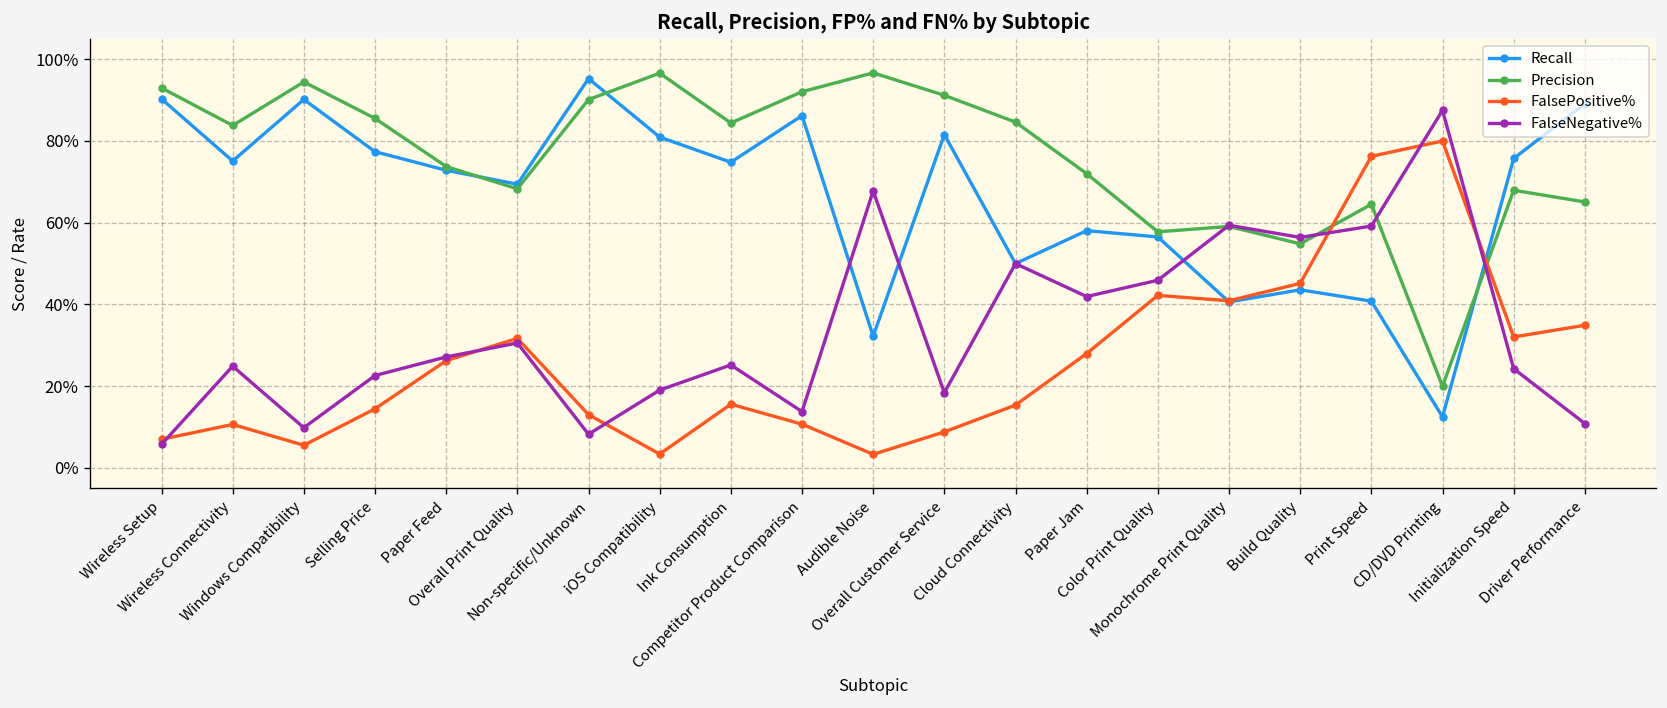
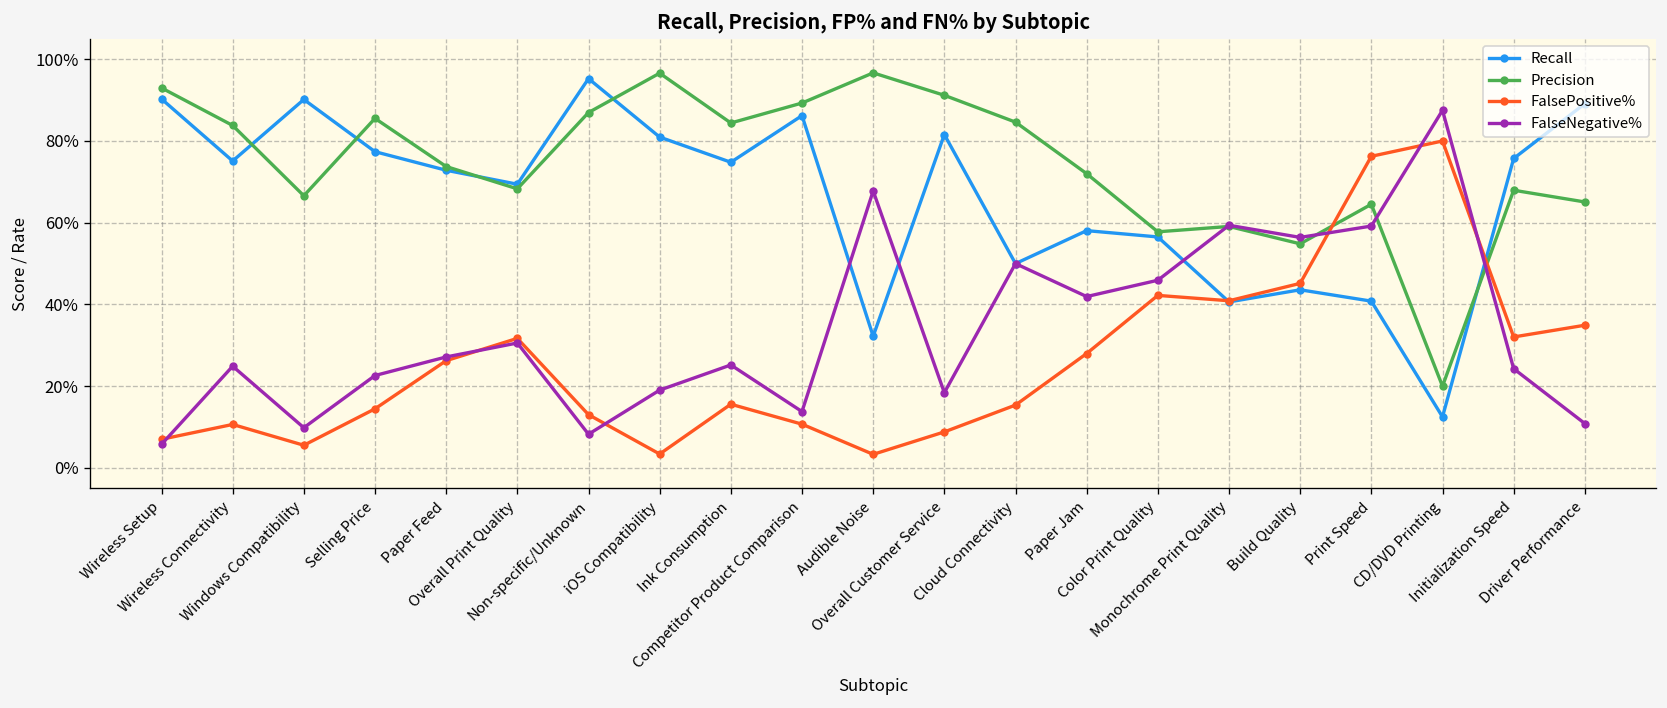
Precision, Windows Compatibility: 94% -> 67%
Precision, Non-specific/Unknown: 90% -> 87%
Precision, Competitor Product Comparison: 92% -> 89%
